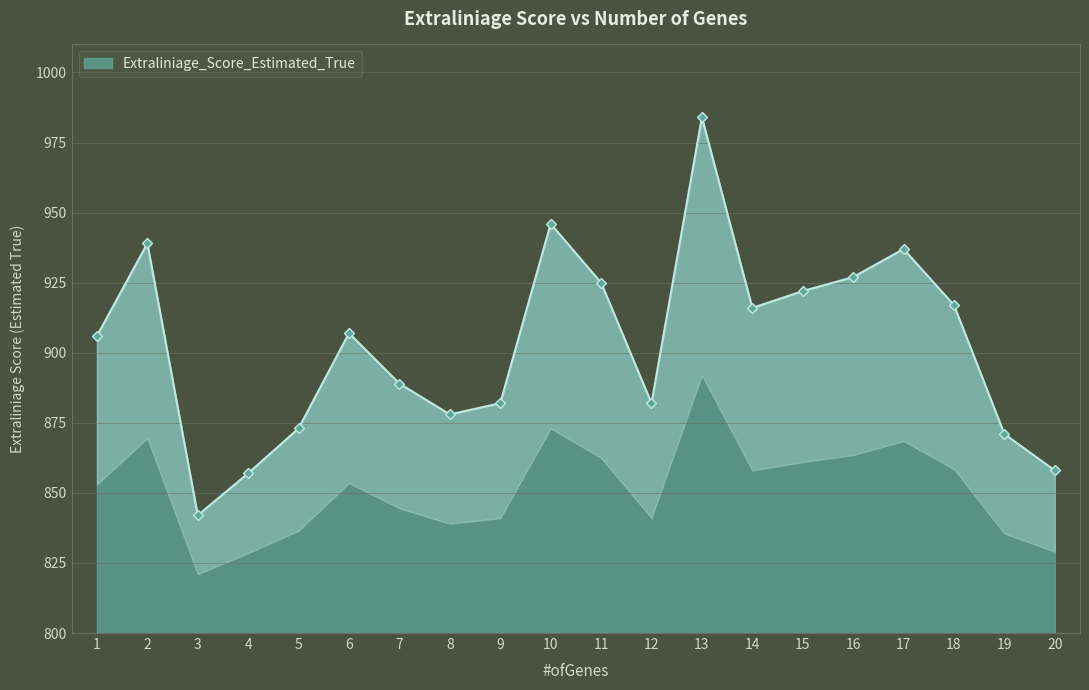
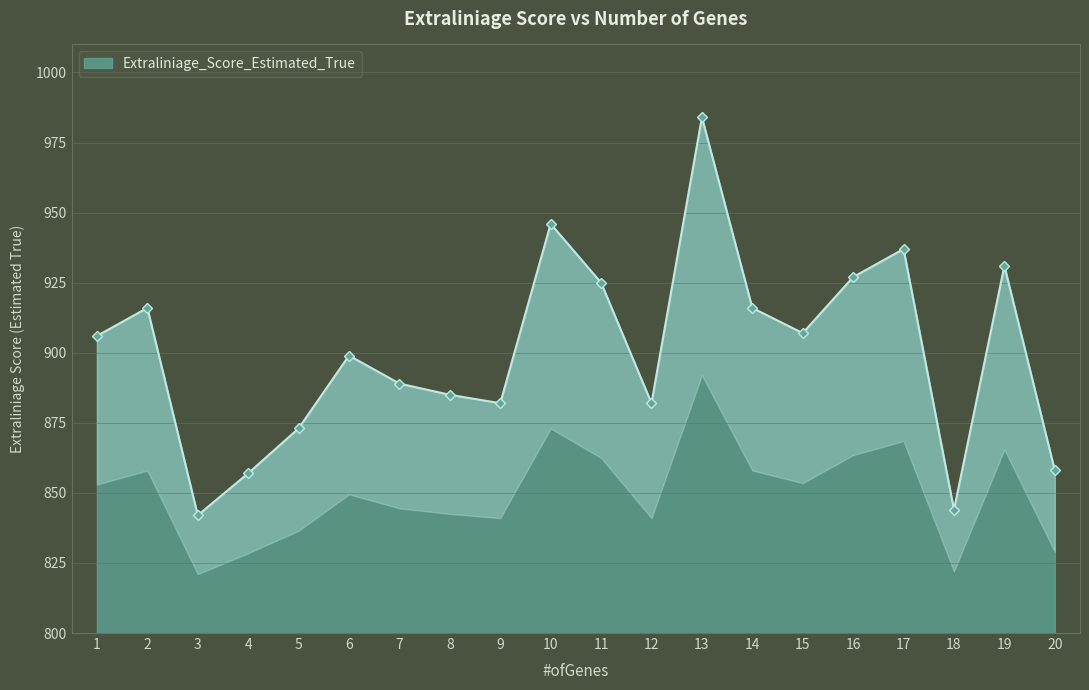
2: 939 -> 916
6: 907 -> 899
8: 878 -> 885
15: 922 -> 907
18: 917 -> 844
19: 871 -> 931
